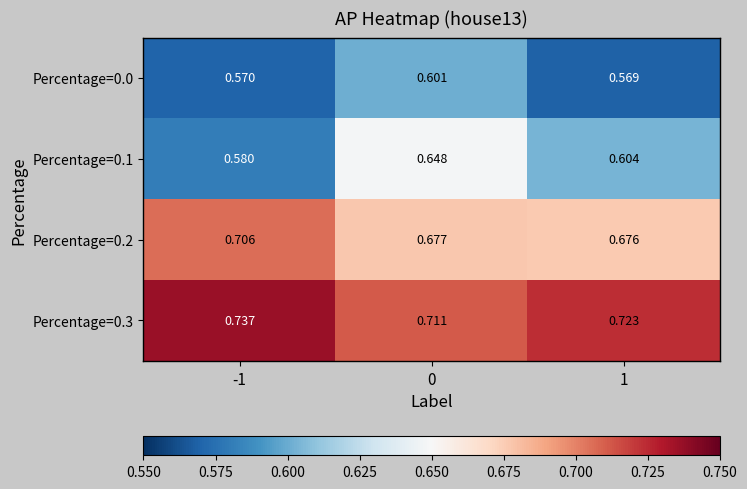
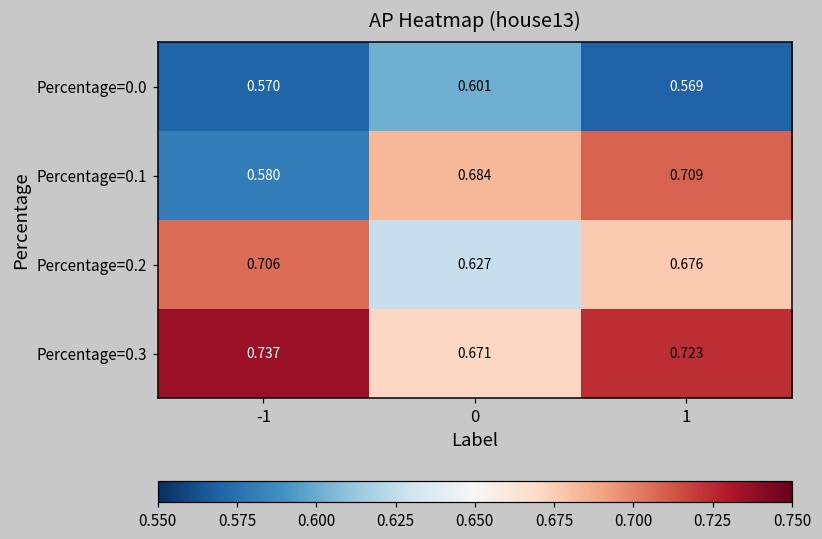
Percentage=0.1, 0: 0.648 -> 0.684
Percentage=0.1, 1: 0.604 -> 0.709
Percentage=0.2, 0: 0.677 -> 0.627
Percentage=0.3, 0: 0.711 -> 0.671
